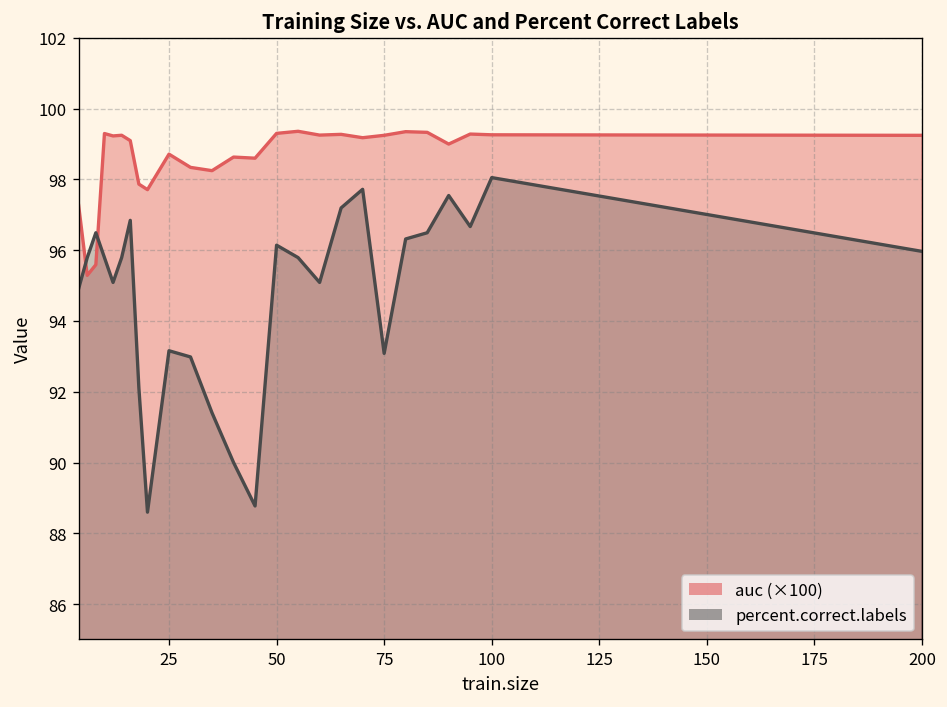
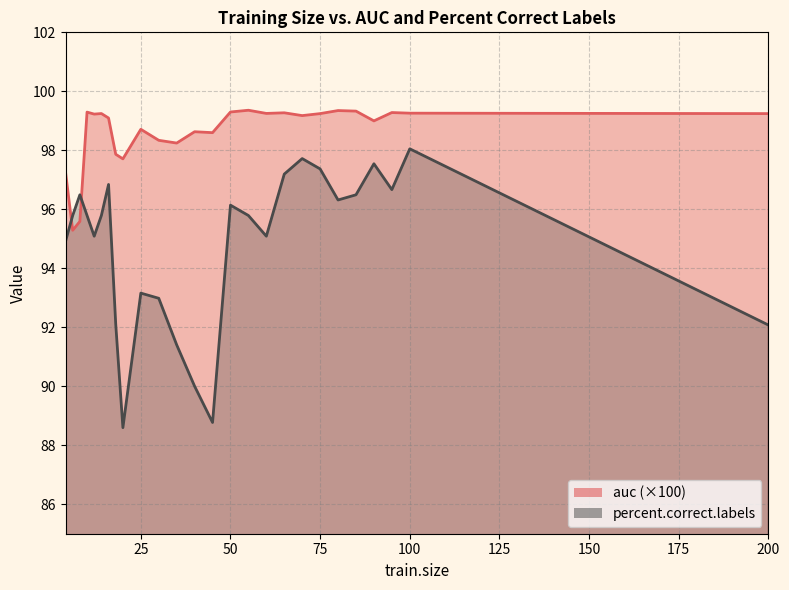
percent.correct.labels, 75: 93.1 -> 97.4
percent.correct.labels, 200: 96.0 -> 92.1
